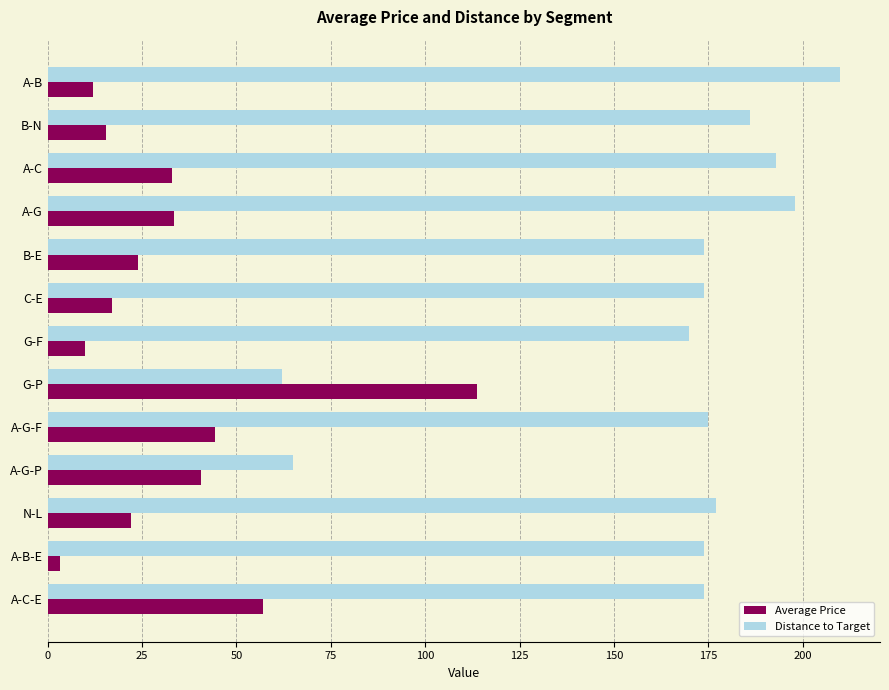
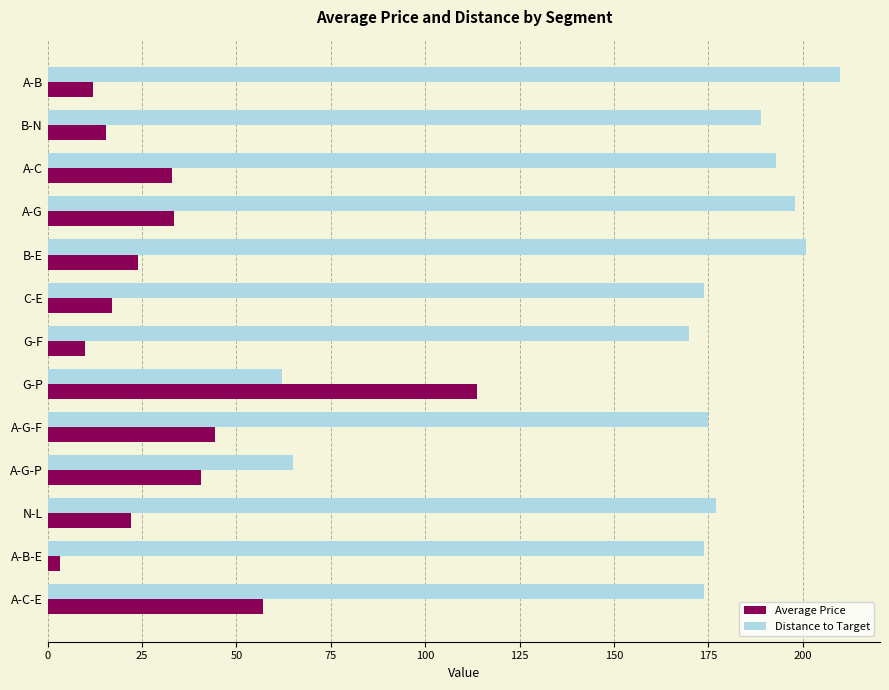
Distance to Target, B-N: 186 -> 189
Distance to Target, B-E: 174 -> 201
